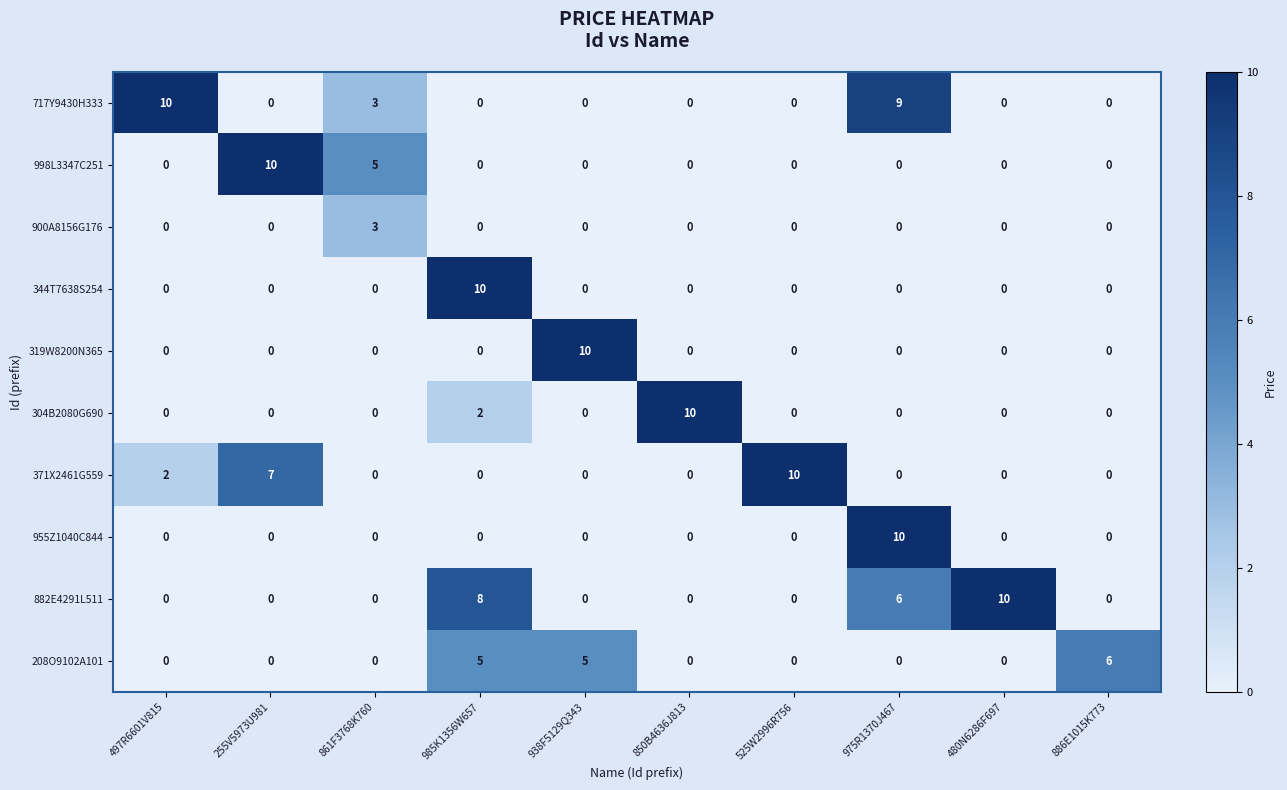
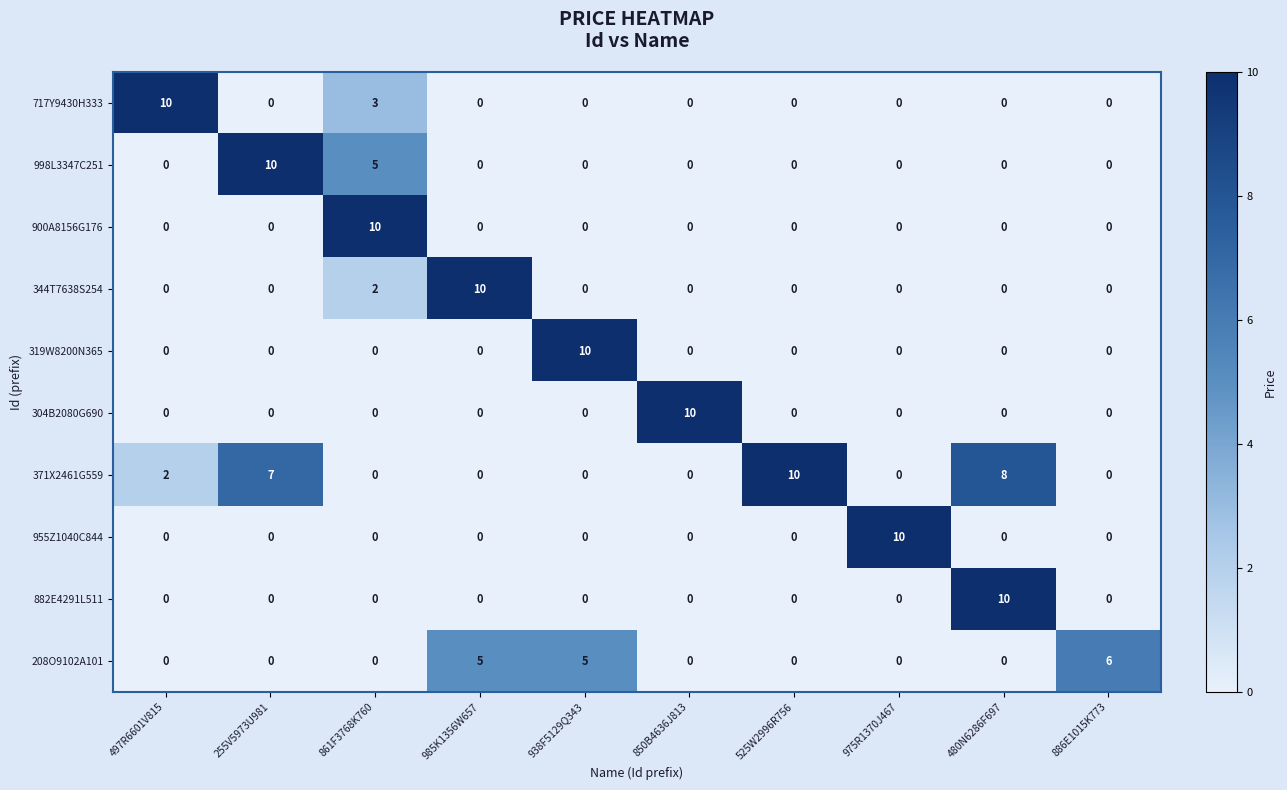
717Y9430H333, 975R1370J467: 9 -> 0
900A8156G176, 861F3768K760: 3 -> 10
344T7638S254, 861F3768K760: 0 -> 2
304B2080G690, 985K1356W657: 2 -> 0
371X2461G559, 480N6286F697: 0 -> 8
882E4291L511, 985K1356W657: 8 -> 0
882E4291L511, 975R1370J467: 6 -> 0
